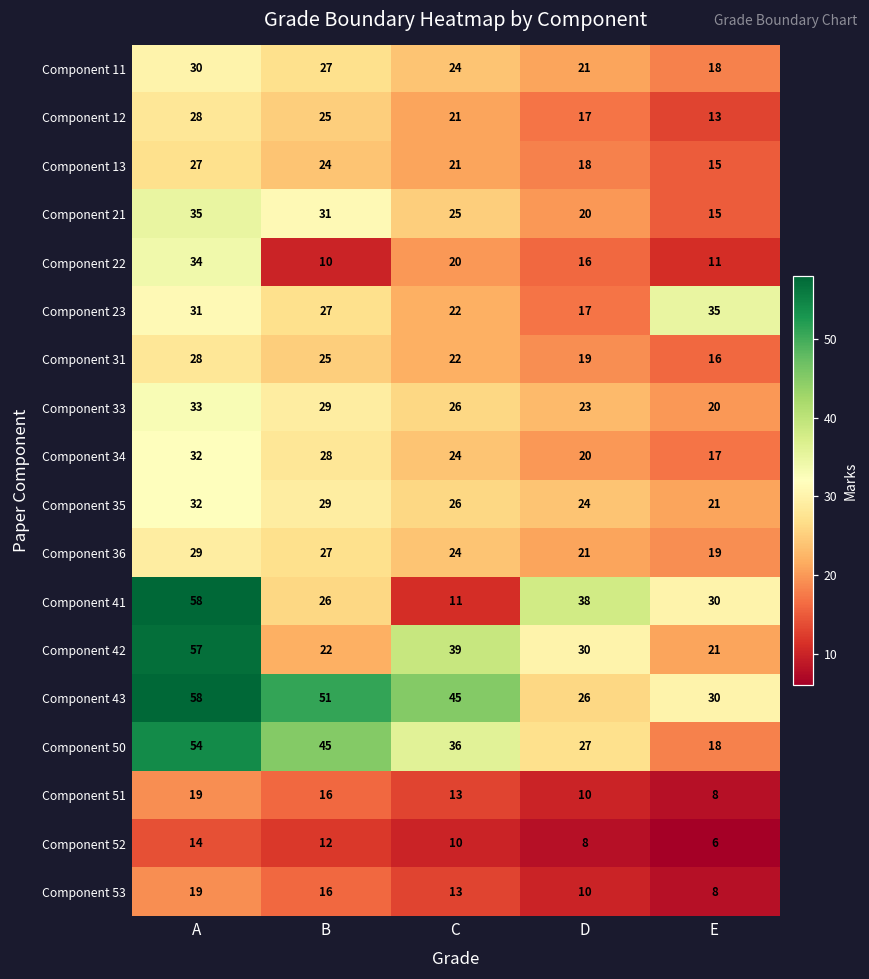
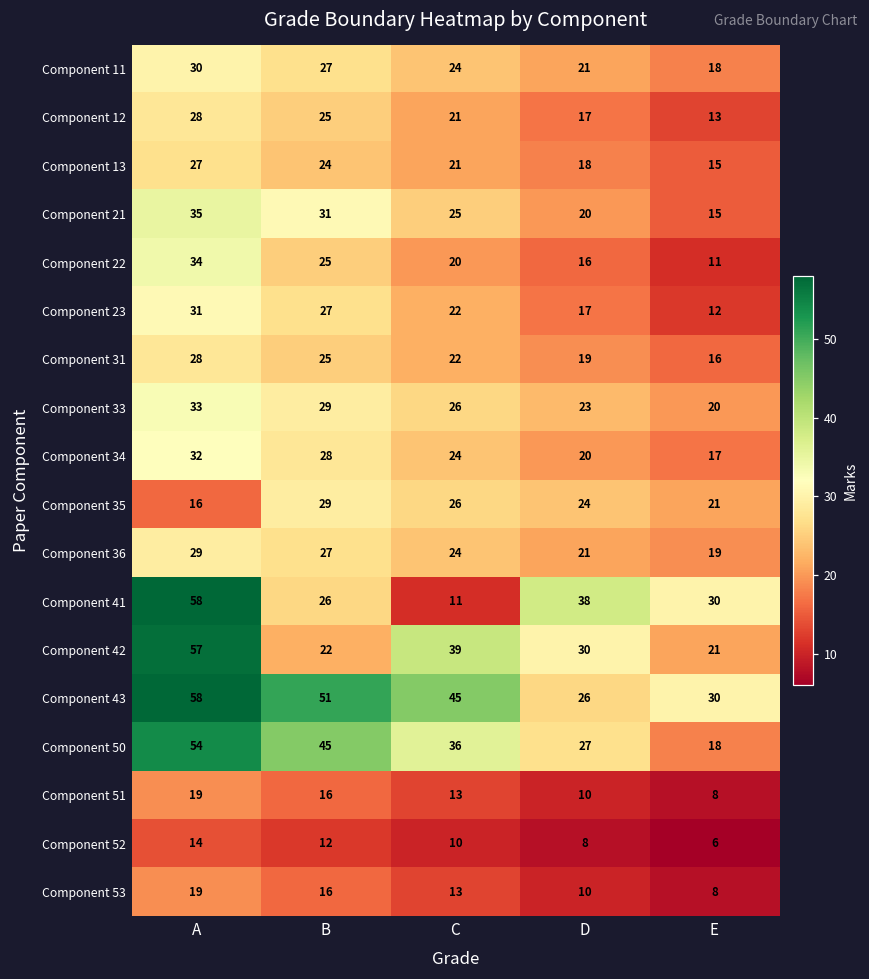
Component 22, B: 10 -> 25
Component 23, E: 35 -> 12
Component 35, A: 32 -> 16
